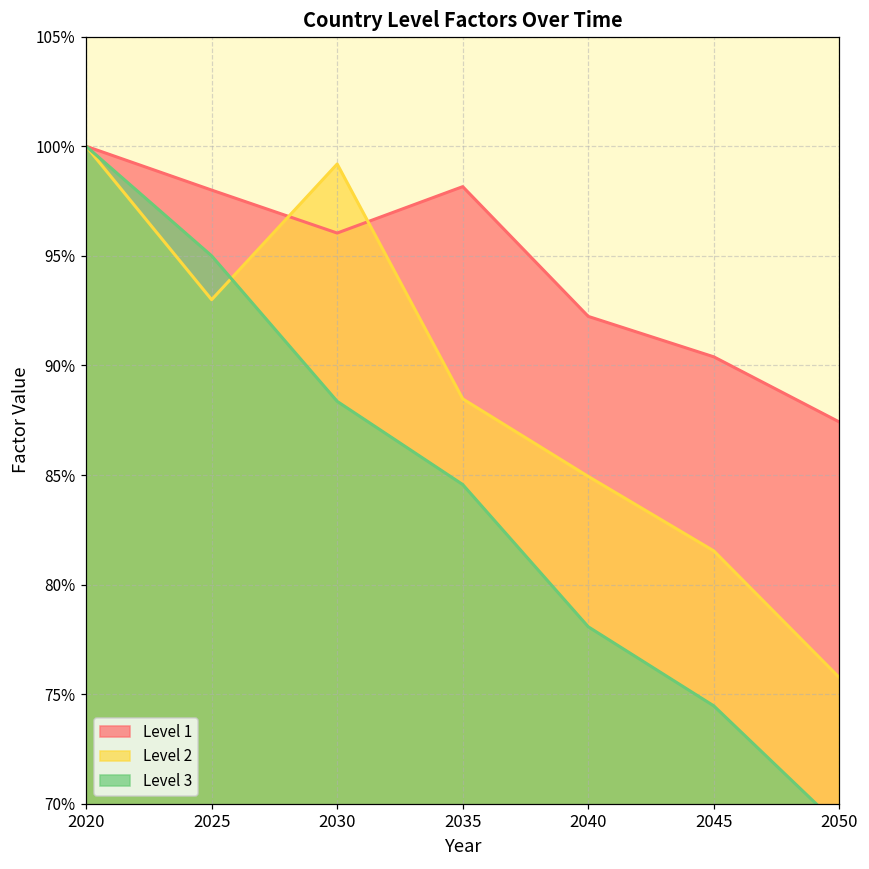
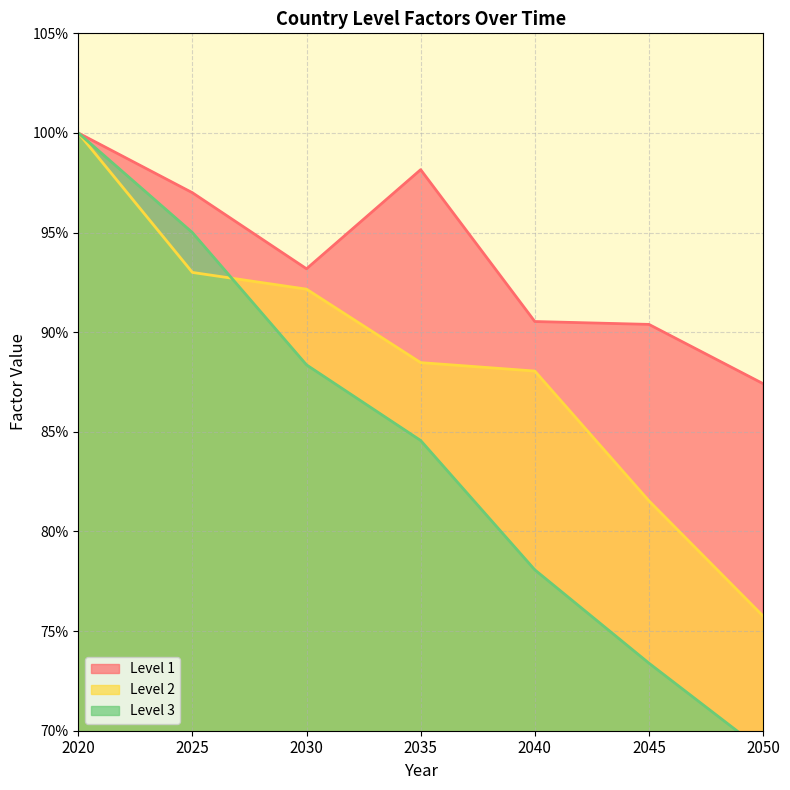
Level 1, 2025: 98.0% -> 97.0%
Level 1, 2030: 96.0% -> 93.2%
Level 2, 2030: 99.2% -> 92.2%
Level 1, 2040: 92.2% -> 90.5%
Level 2, 2040: 84.9% -> 88.1%
Level 3, 2045: 74.5% -> 73.4%
